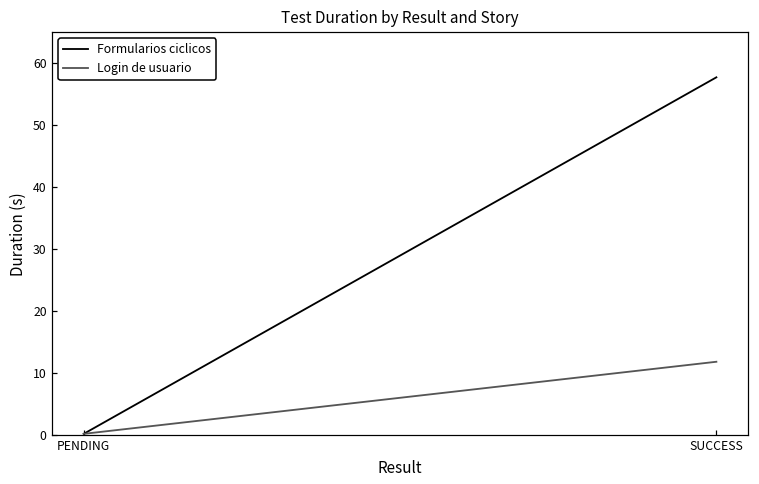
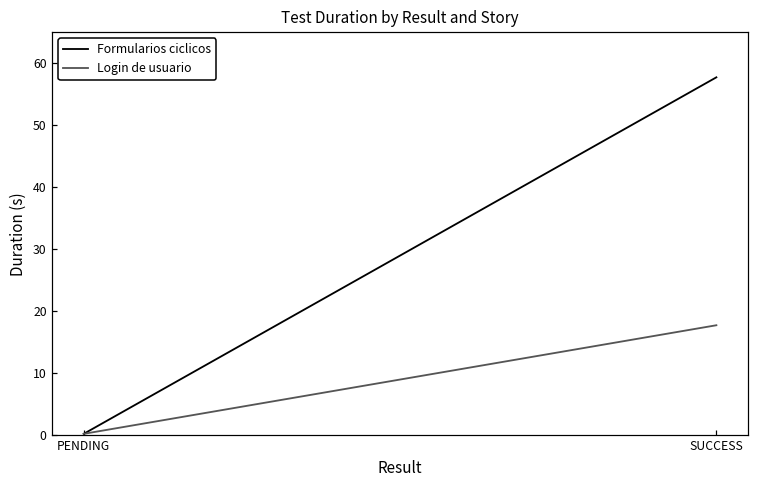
Login de usuario, SUCCESS: 12 -> 18
